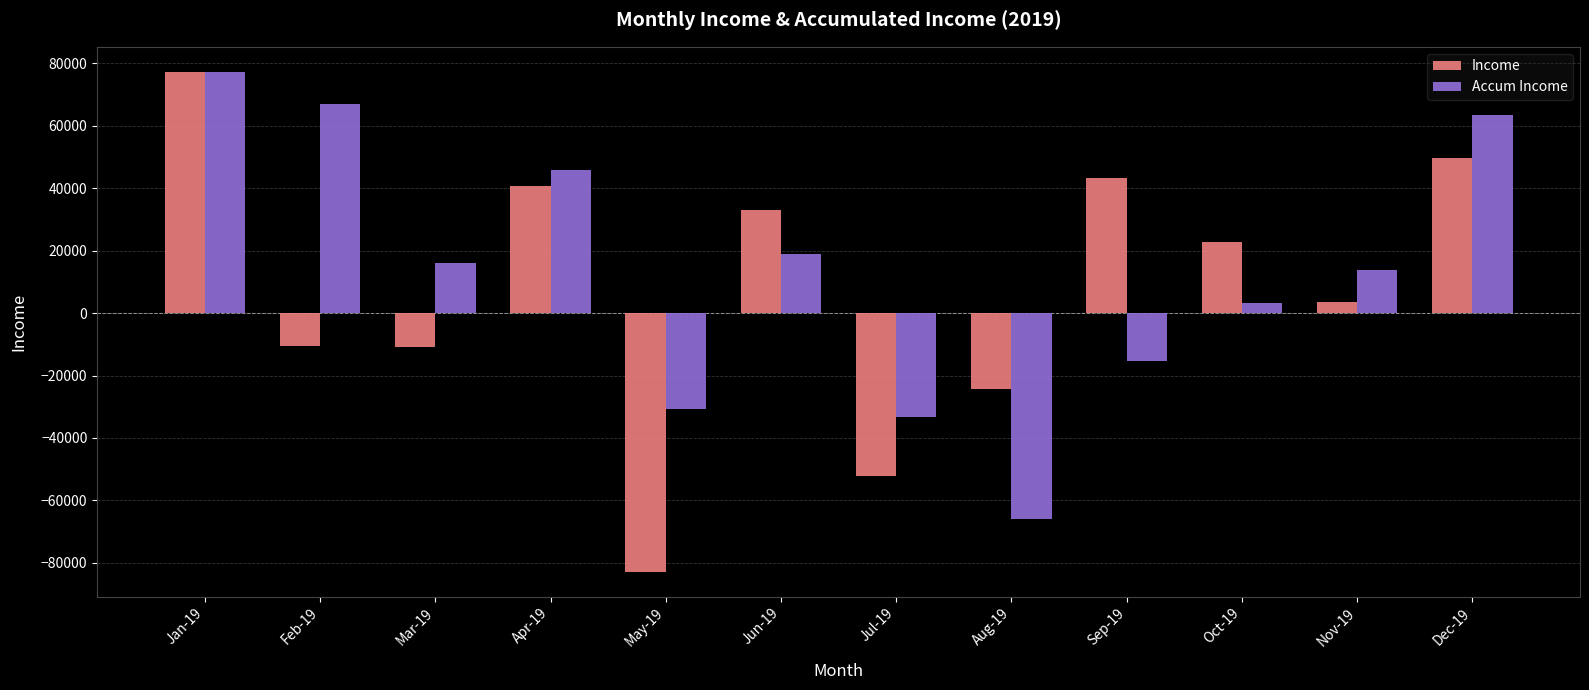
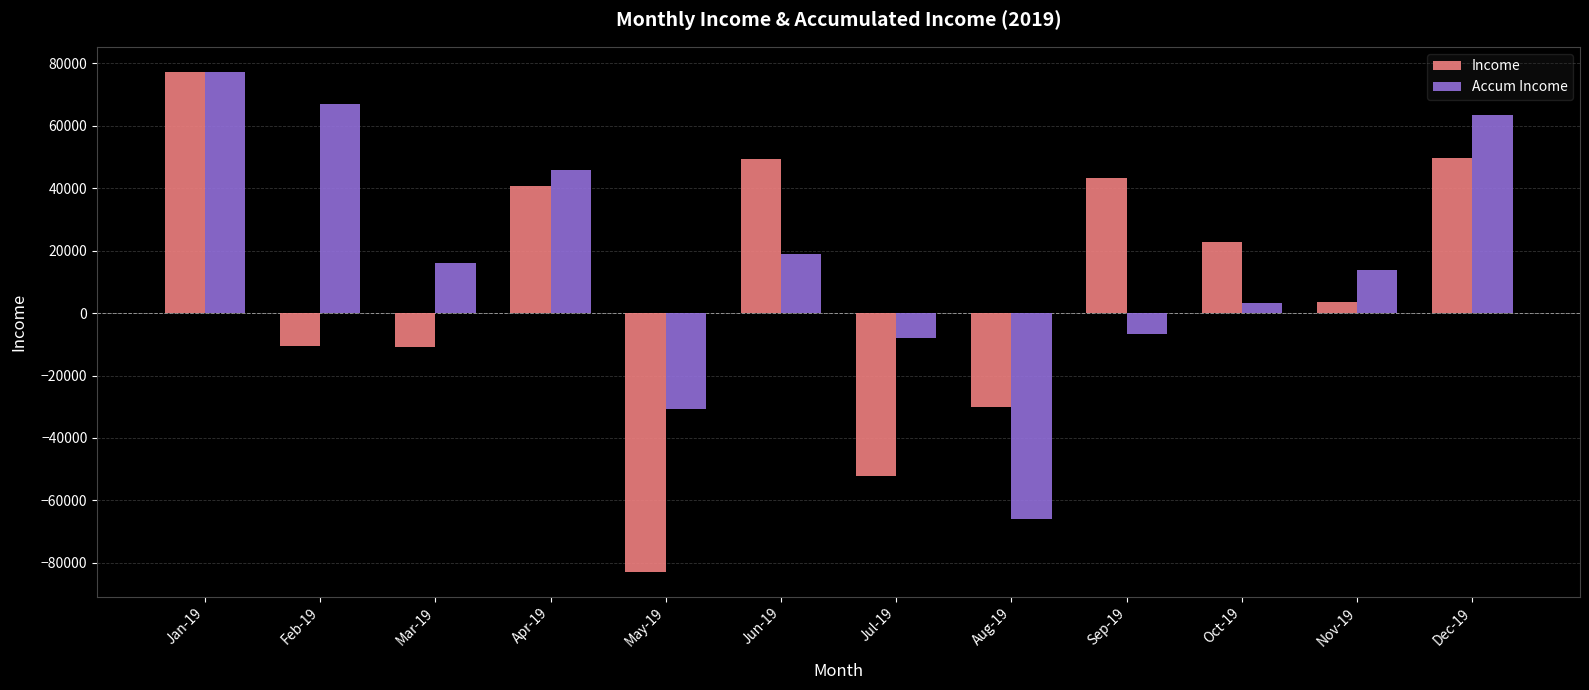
Income, Jun-19: 33000 -> 49000
Accum Income, Jul-19: -33000 -> -8000
Income, Aug-19: -24000 -> -30000
Accum Income, Sep-19: -15000 -> -7000
